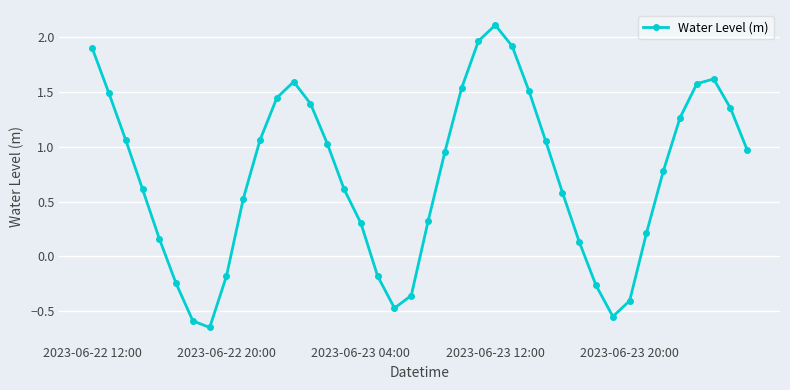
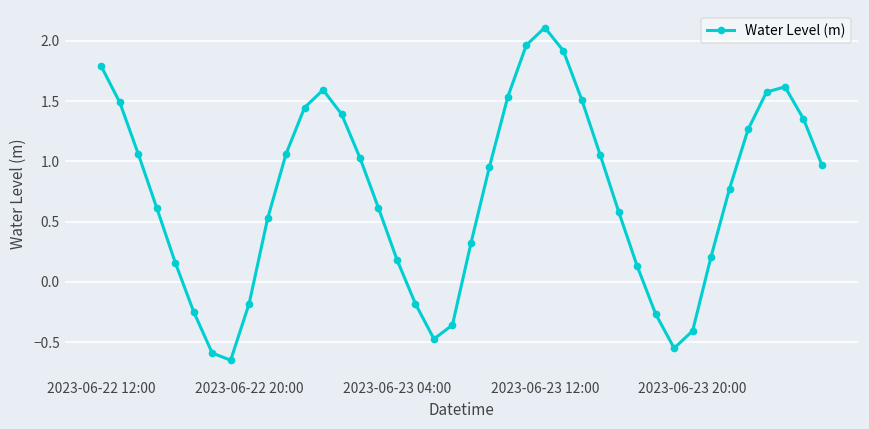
2023-06-22 12:00: 1.90 -> 1.79
2023-06-23 04:00: 0.30 -> 0.18
